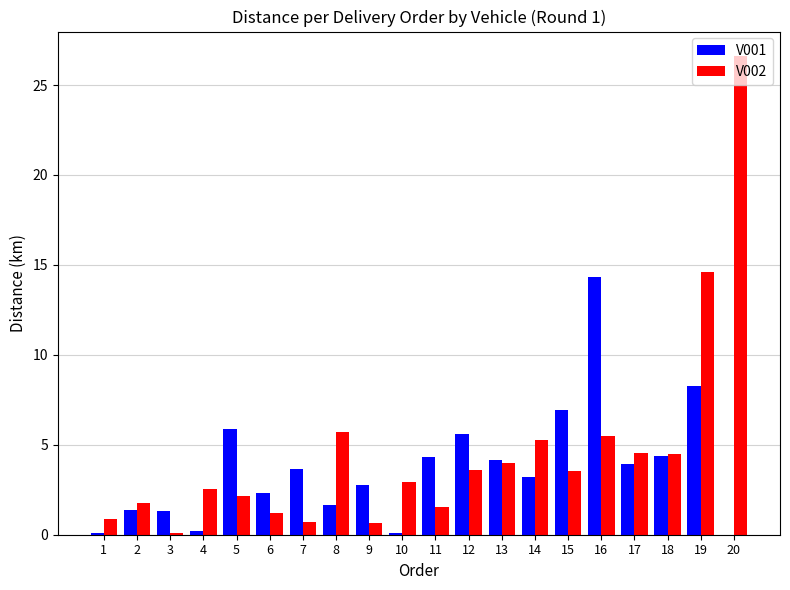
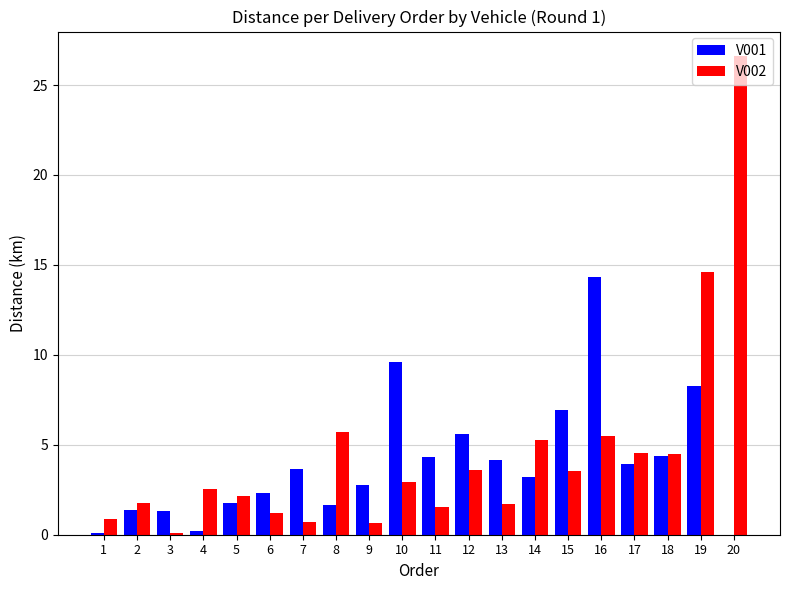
V001, 5: 5.9 -> 1.8
V001, 10: 0.1 -> 9.6
V002, 13: 4.0 -> 1.7
